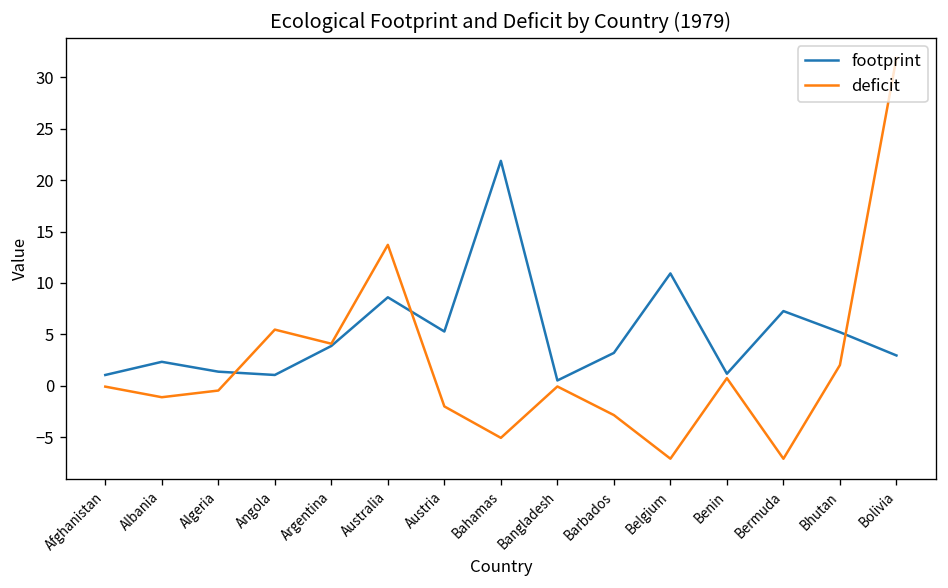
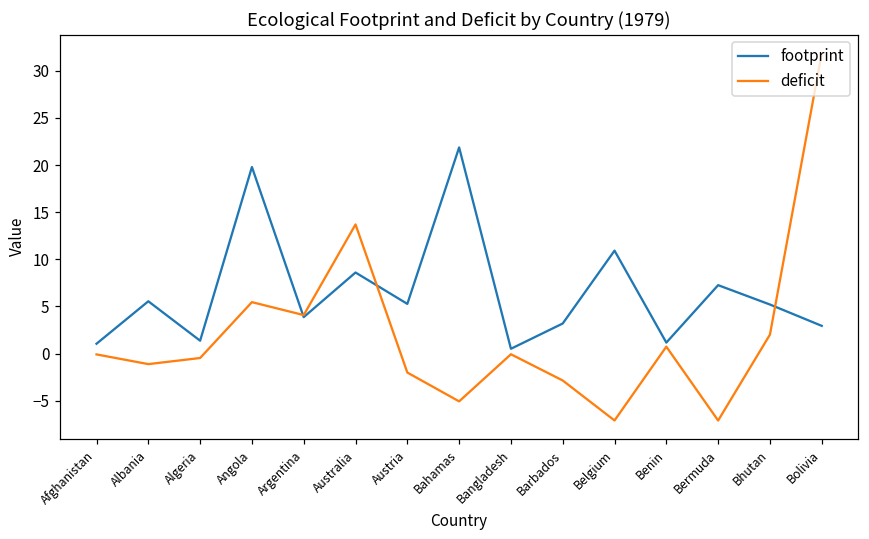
footprint, Albania: 2 -> 6
footprint, Angola: 1 -> 20
